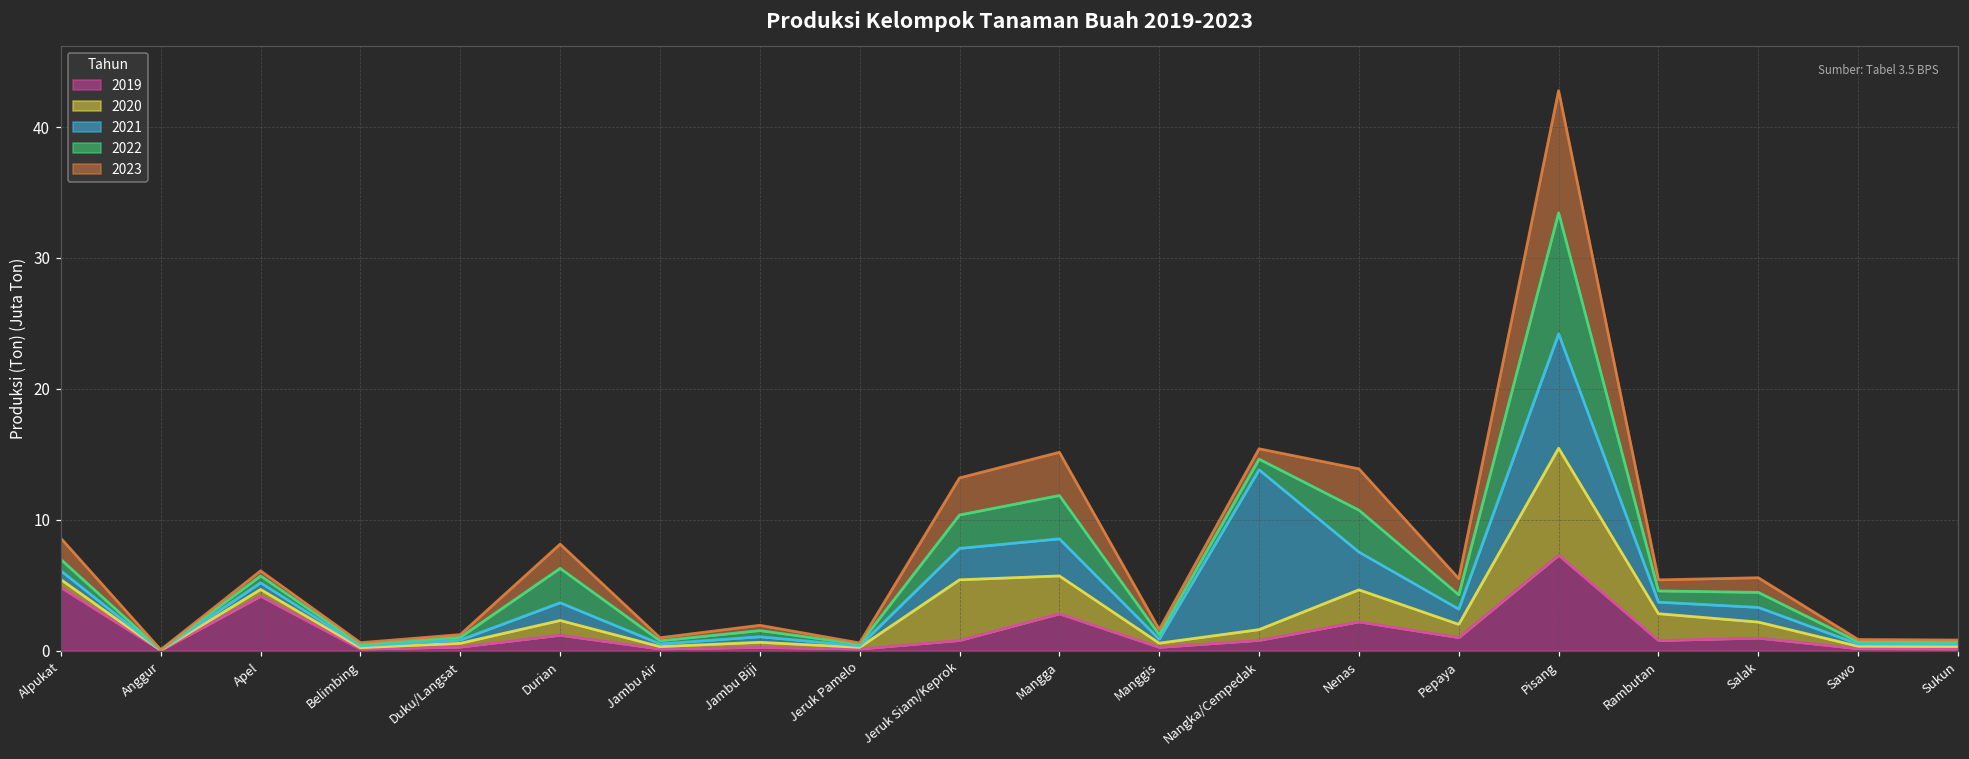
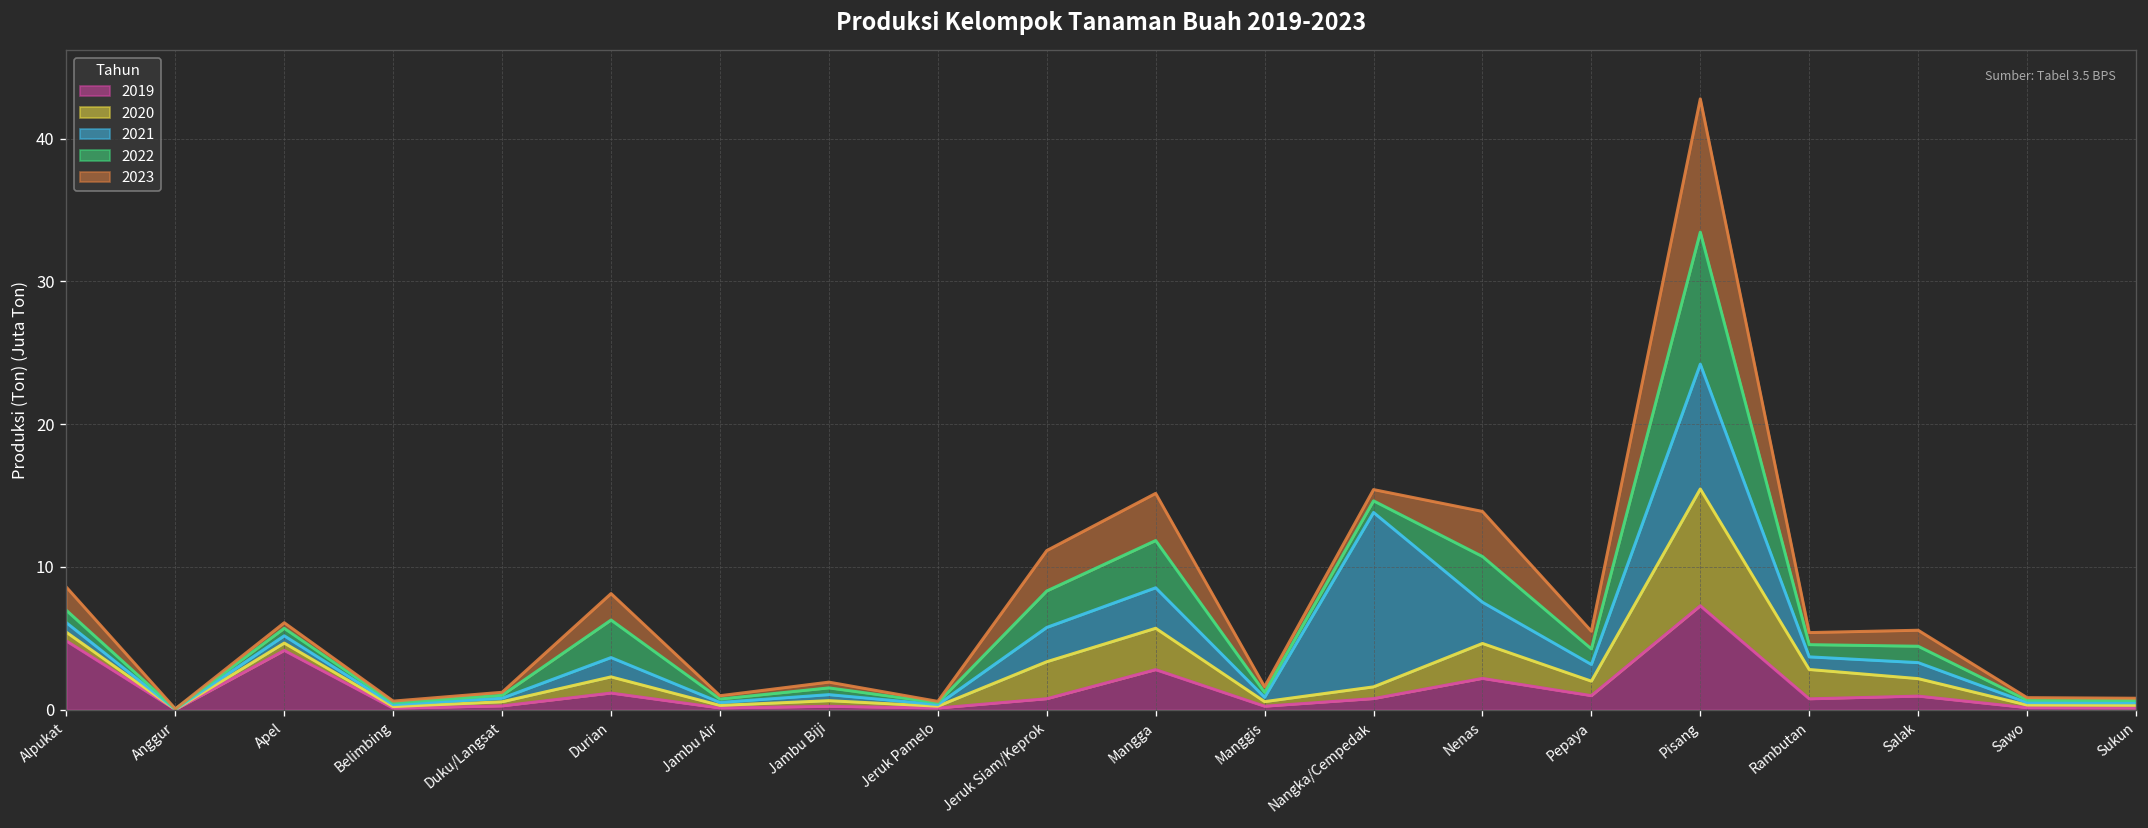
2020, Jeruk Siam/Keprok: 4.6 -> 2.6
